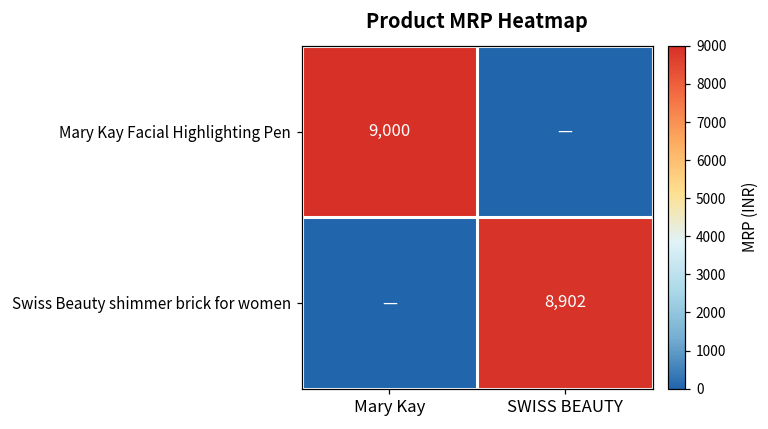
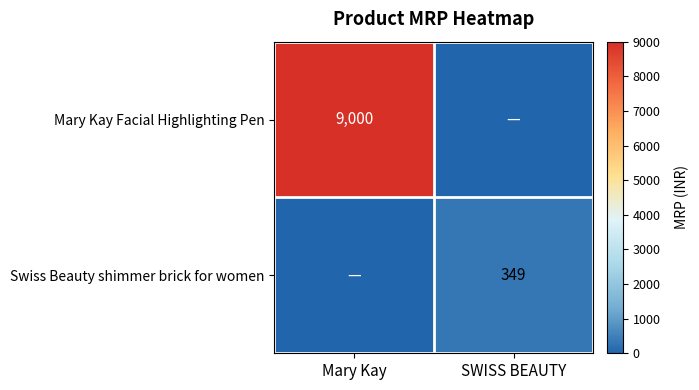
Swiss Beauty shimmer brick for women, SWISS BEAUTY: 8,902 -> 349
